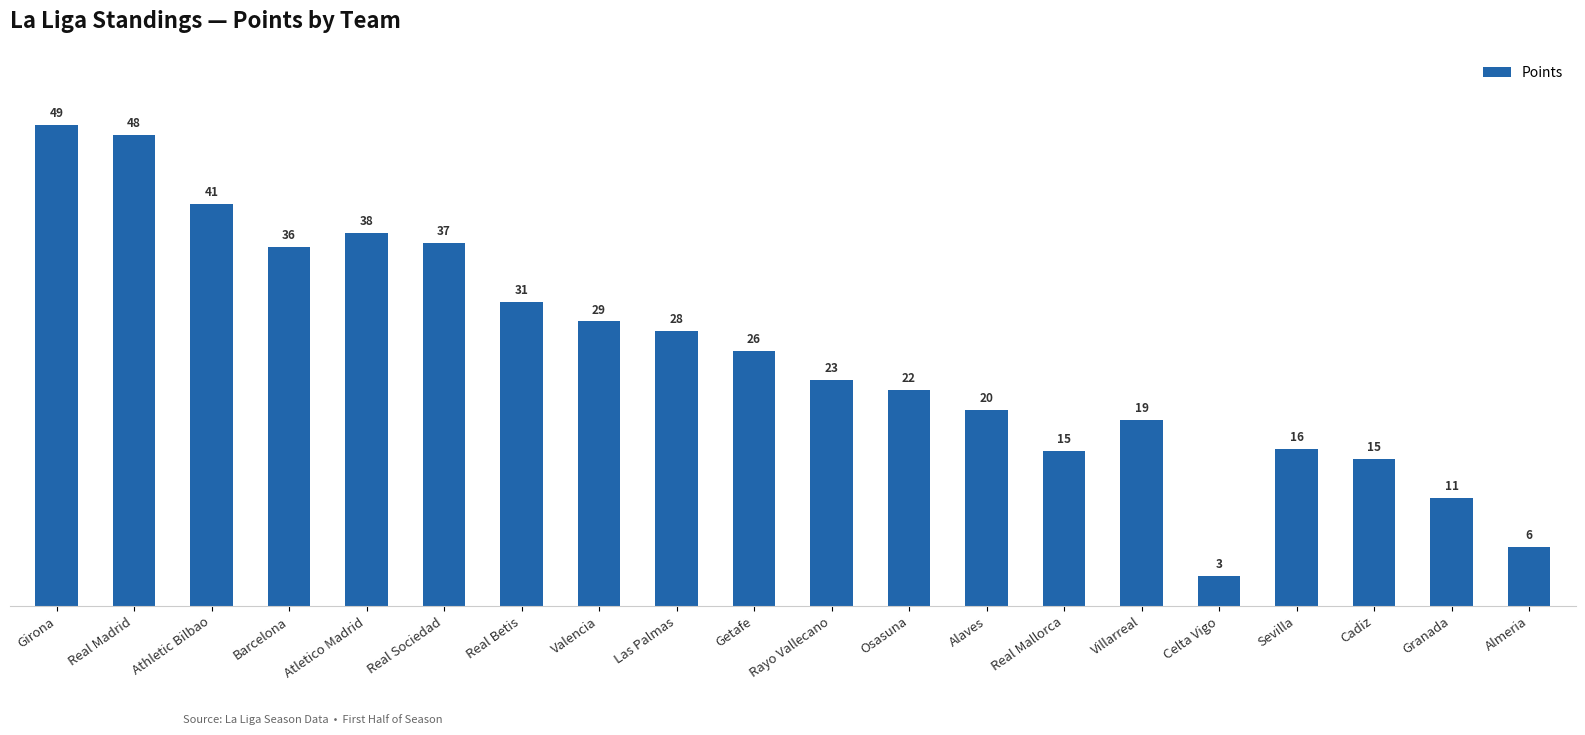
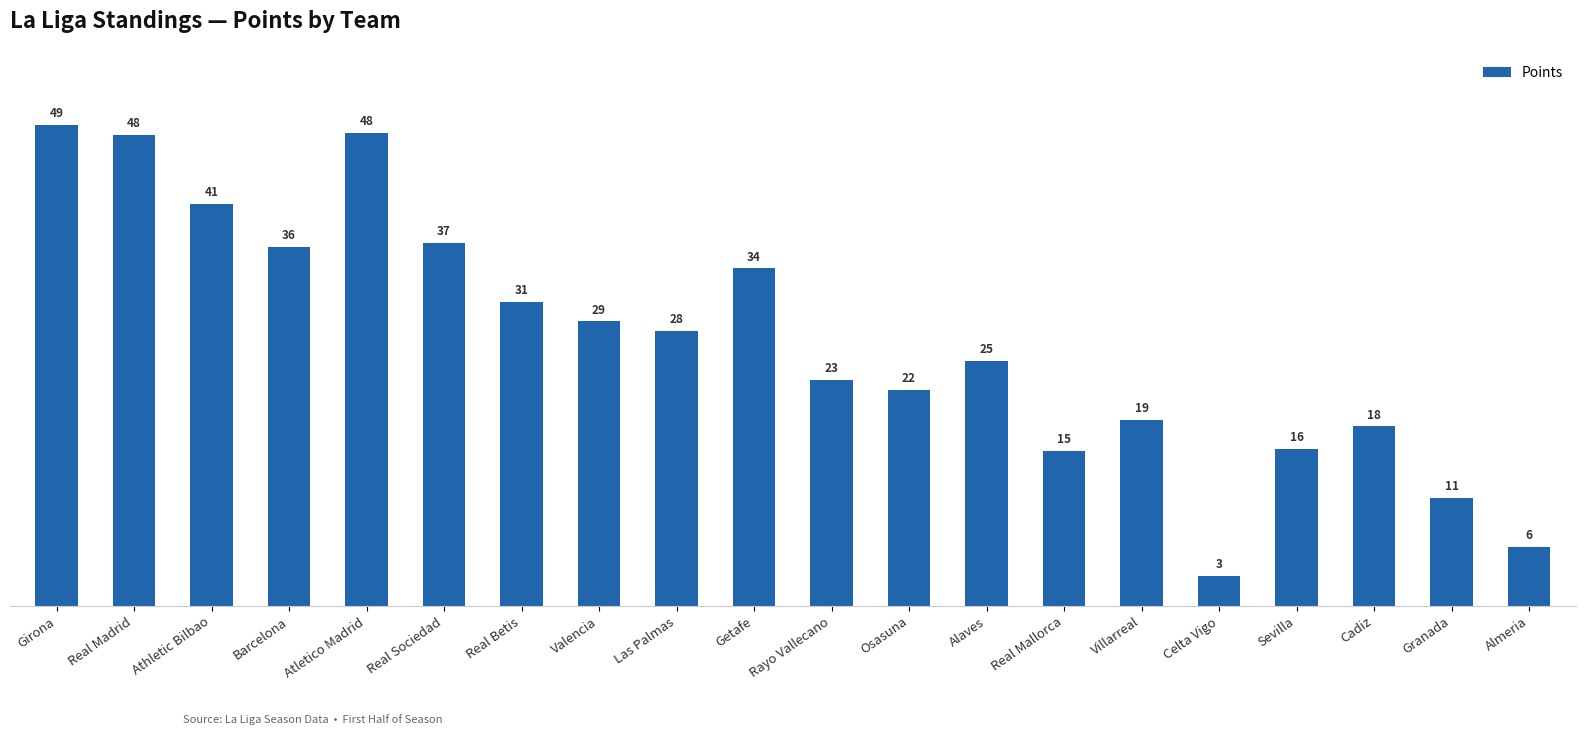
Atletico Madrid: 38 -> 48
Getafe: 26 -> 34
Alaves: 20 -> 25
Cadiz: 15 -> 18
